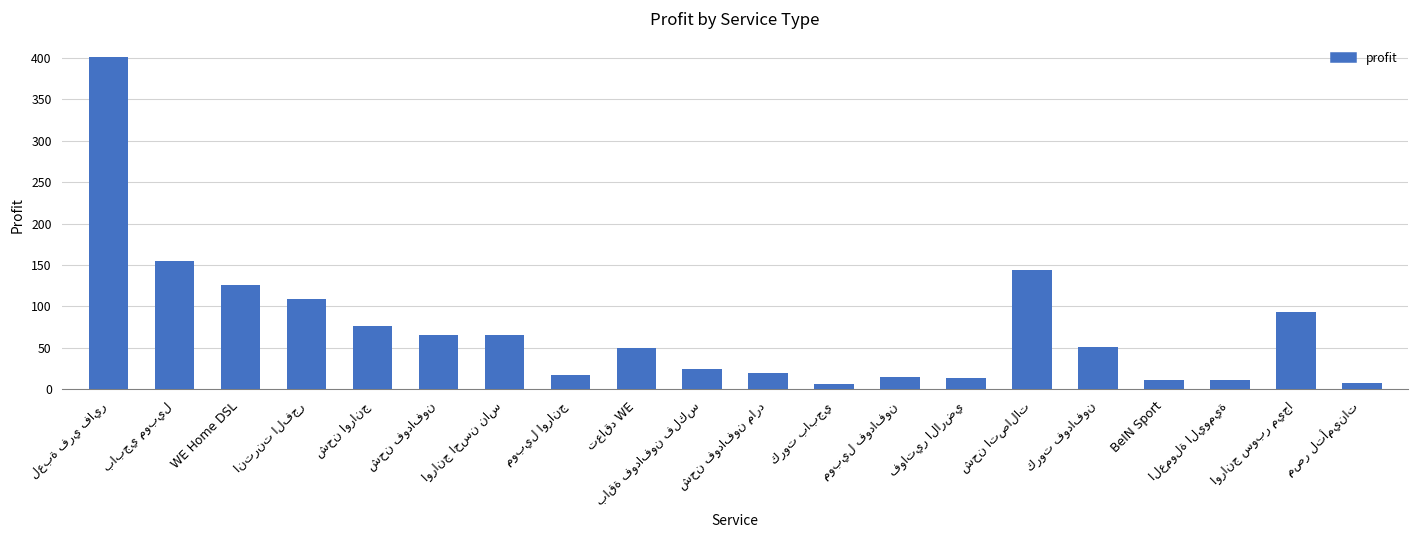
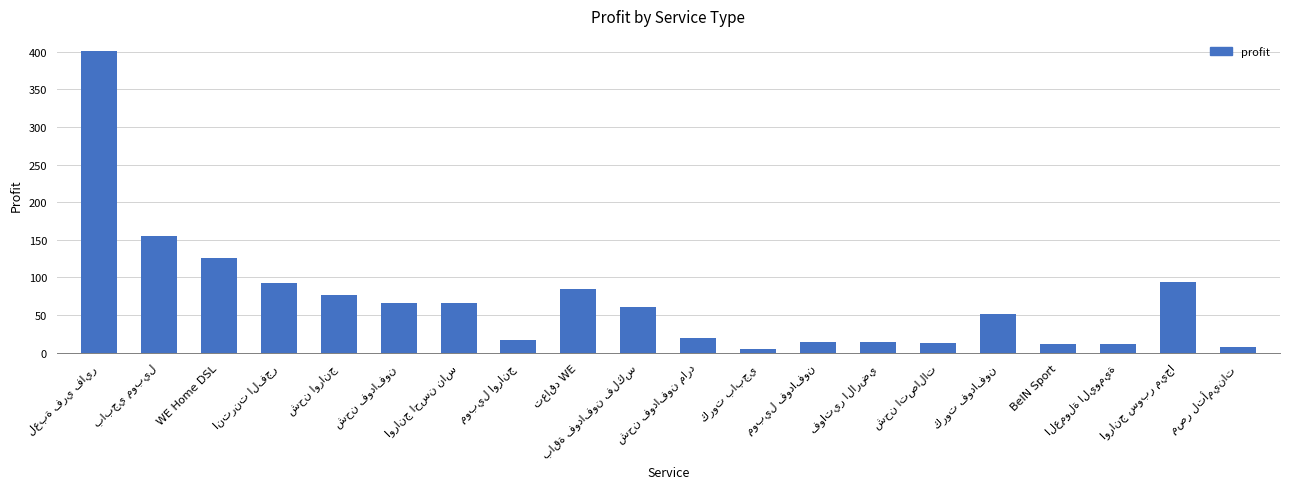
انترنت الفجر: 110 -> 90
تعاقد WE: 50 -> 90
باقة فودافون فلكس: 20 -> 60
شحن اتصالات: 140 -> 10
